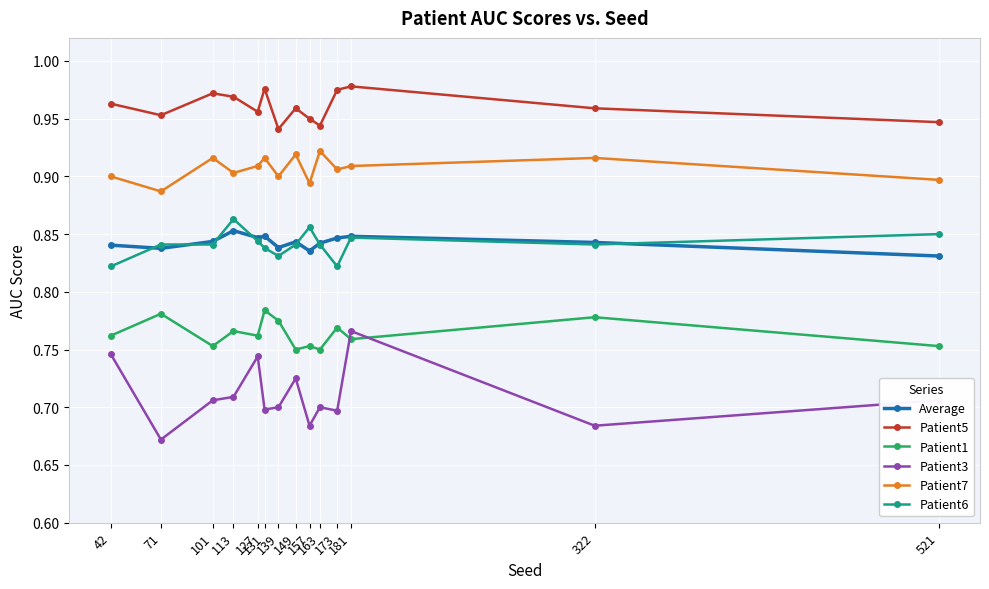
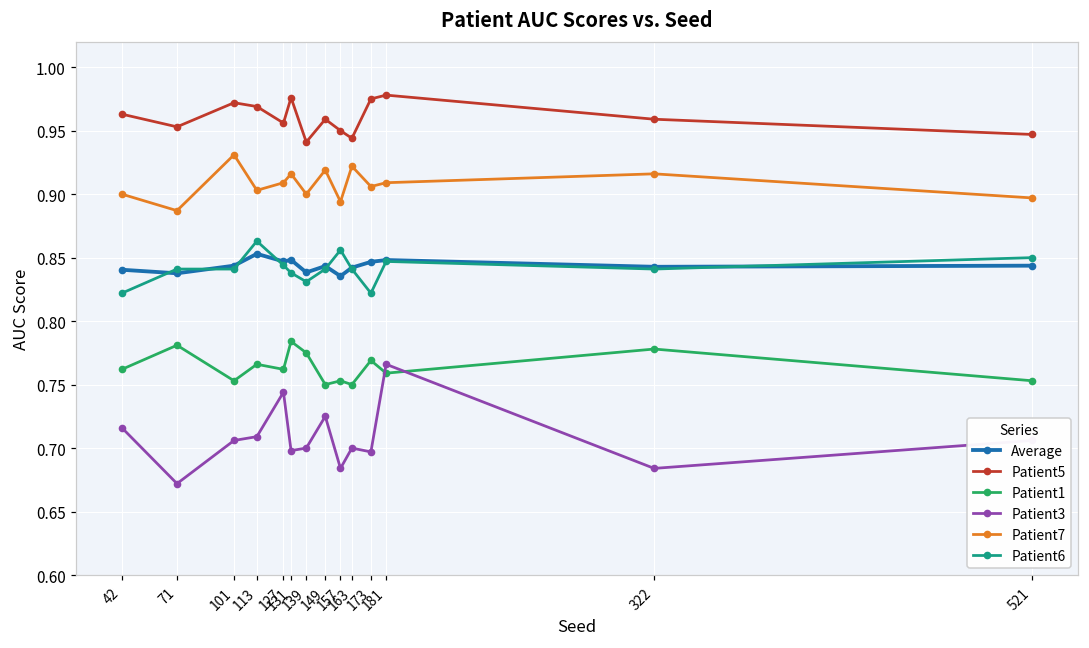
Patient3, 42: 0.746 -> 0.716
Patient7, 101: 0.916 -> 0.931
Average, 521: 0.831 -> 0.844
